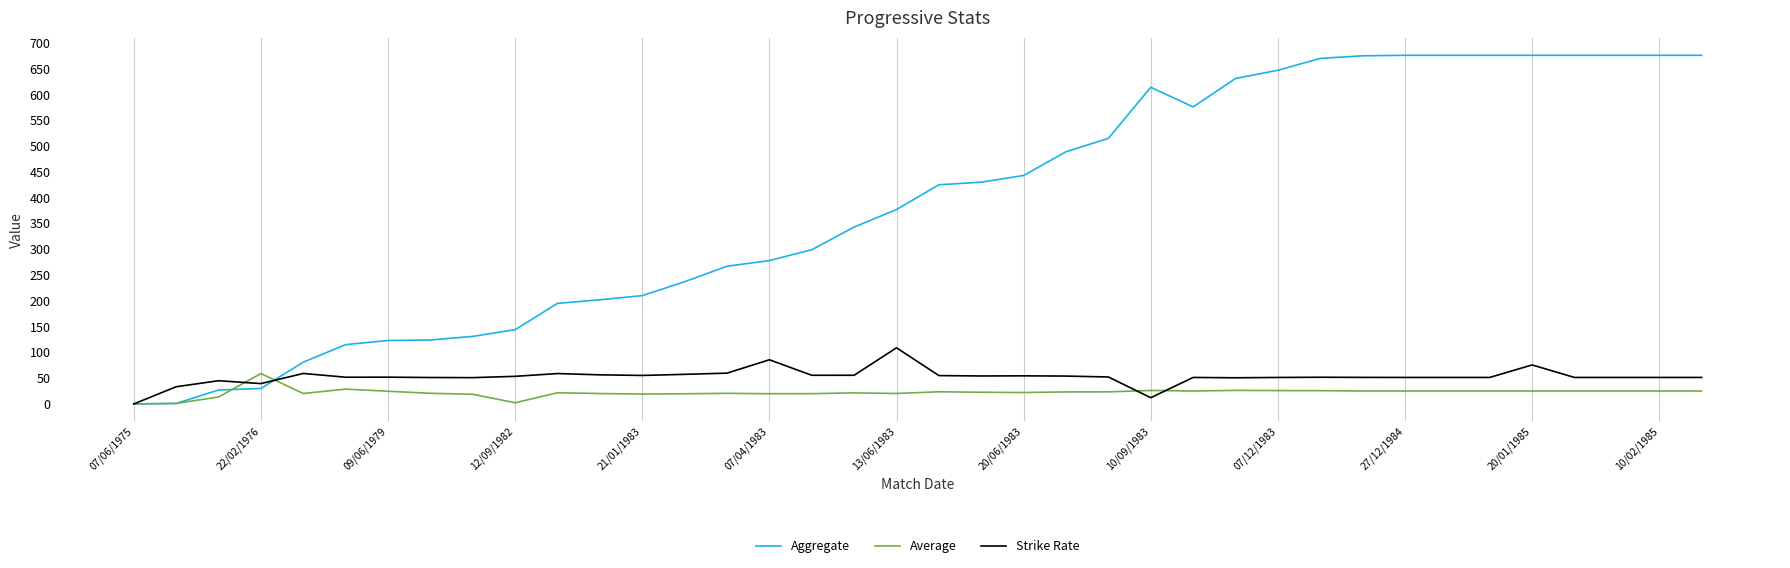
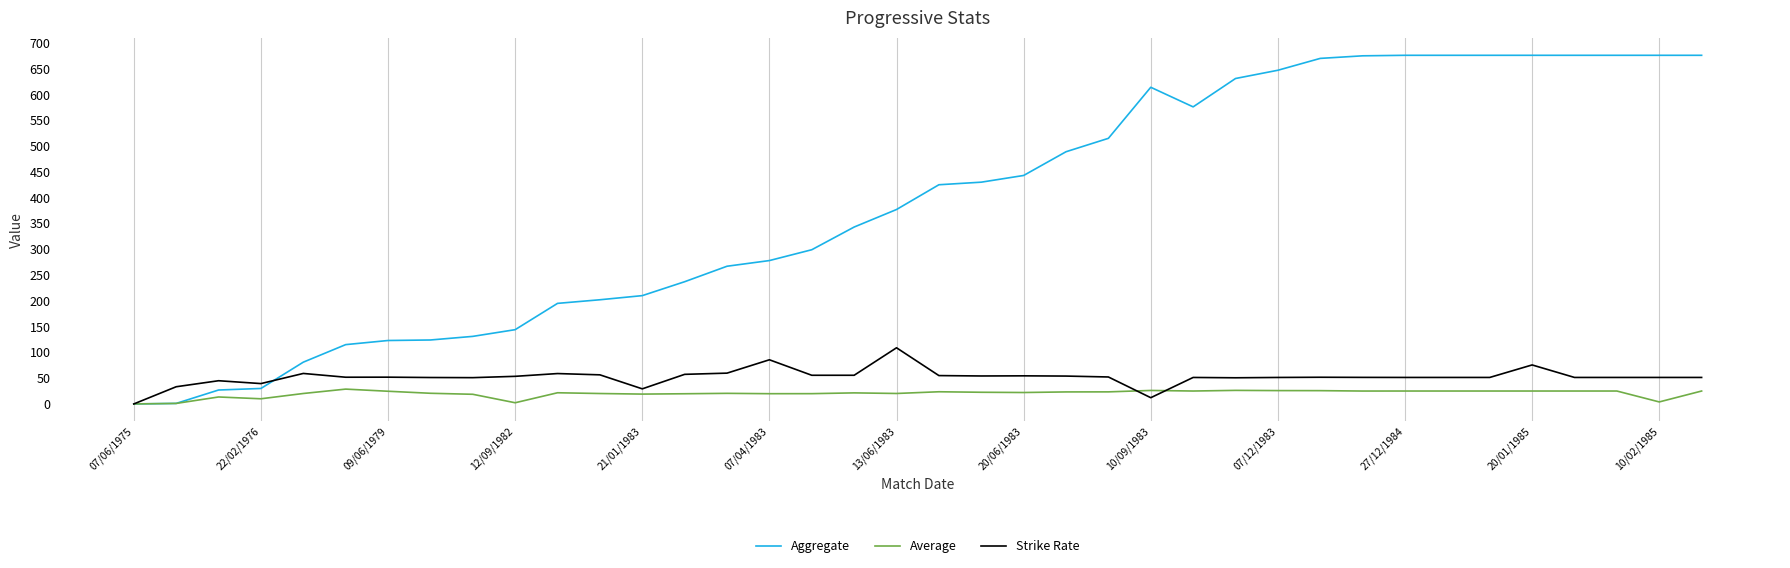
Average, 22/02/1976: 60 -> 10
Strike Rate, 21/01/1983: 60 -> 30
Average, 10/02/1985: 30 -> 0
